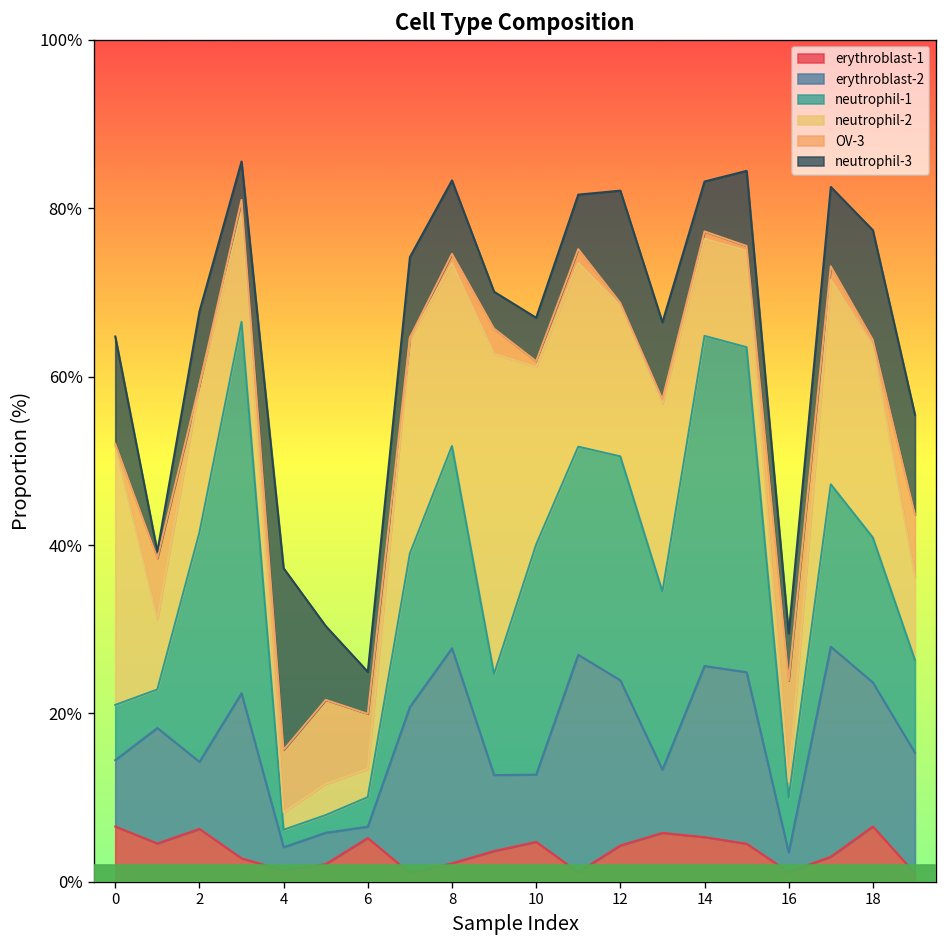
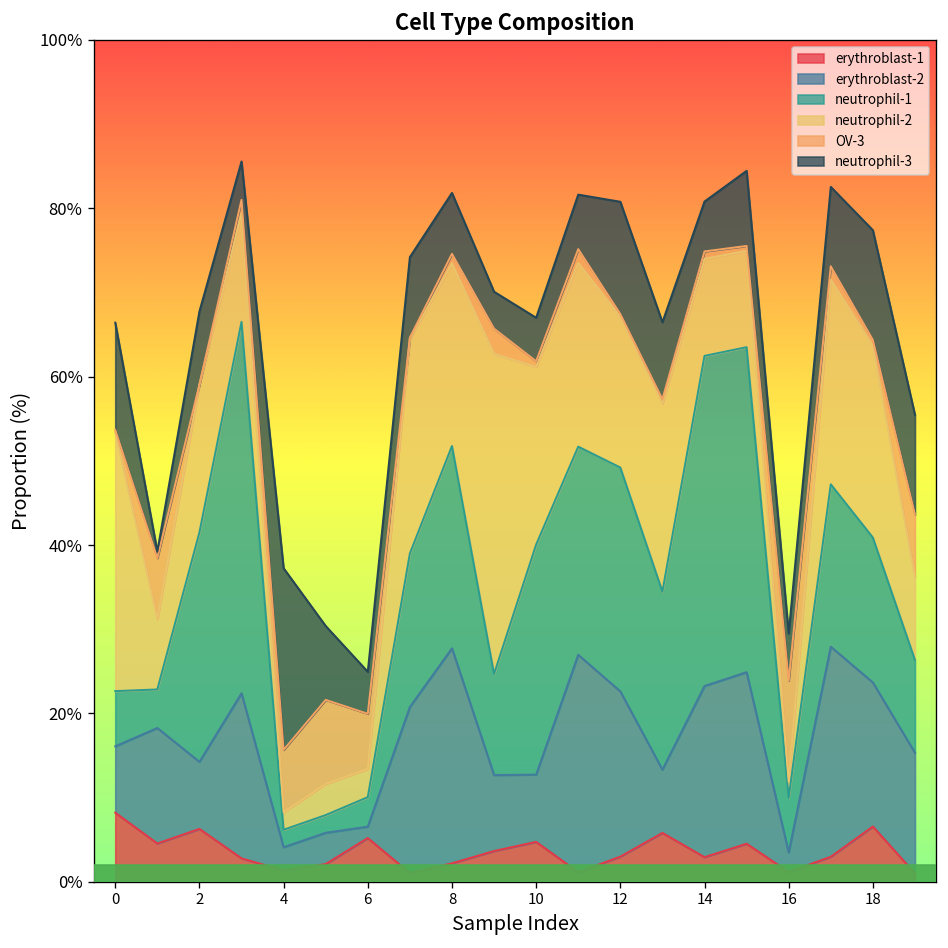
erythroblast-1, 0: 7% -> 8%
neutrophil-3, 8: 9% -> 7%
erythroblast-1, 12: 4% -> 3%
erythroblast-1, 14: 5% -> 3%
